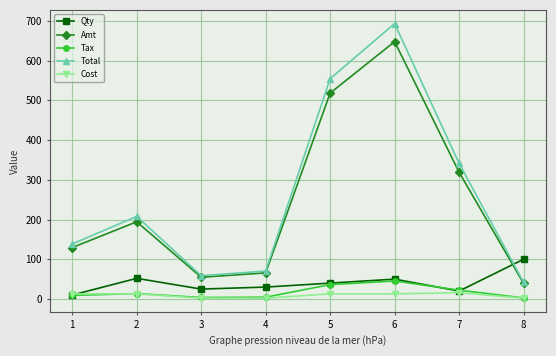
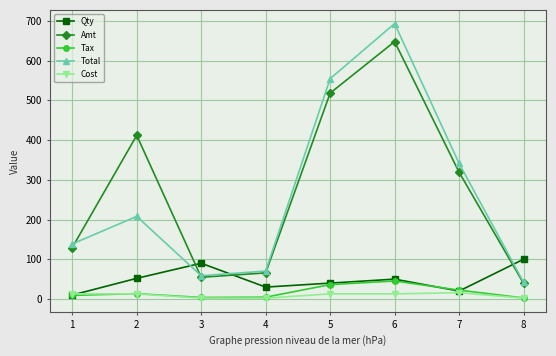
Amt, 2: 190 -> 410
Qty, 3: 30 -> 90
